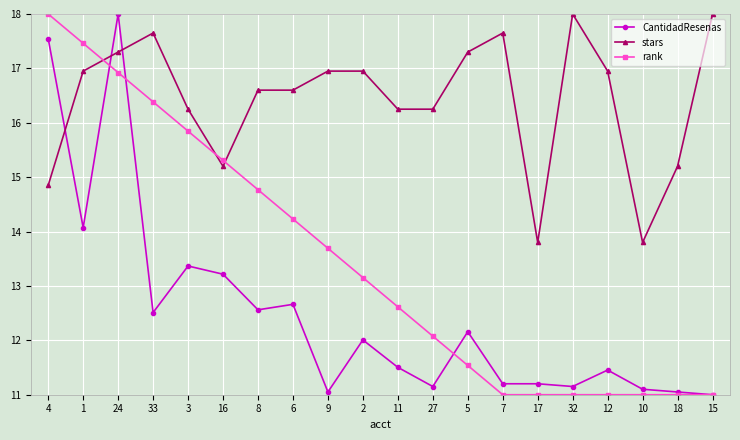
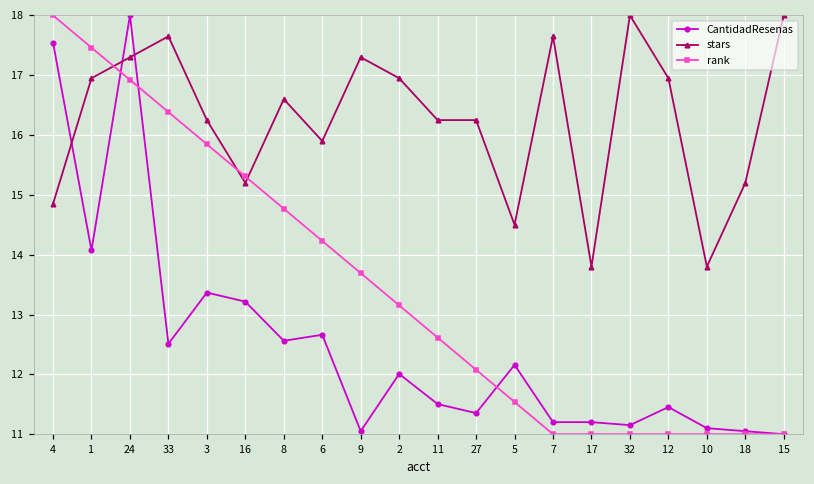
stars, 6: 16.6 -> 15.9
stars, 9: 17.0 -> 17.3
CantidadResenas, 27: 11.2 -> 11.4
stars, 5: 17.3 -> 14.5
